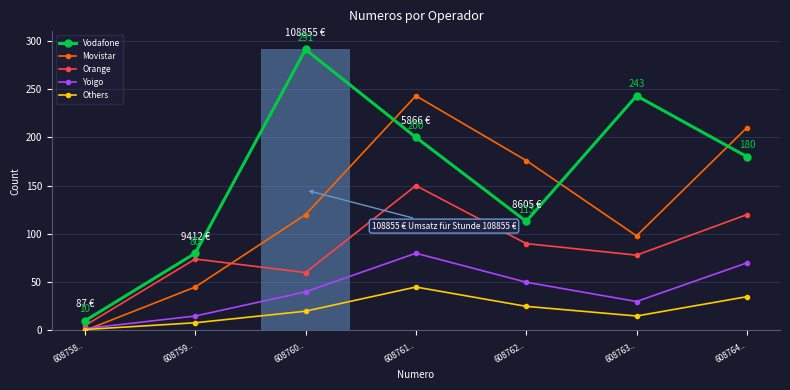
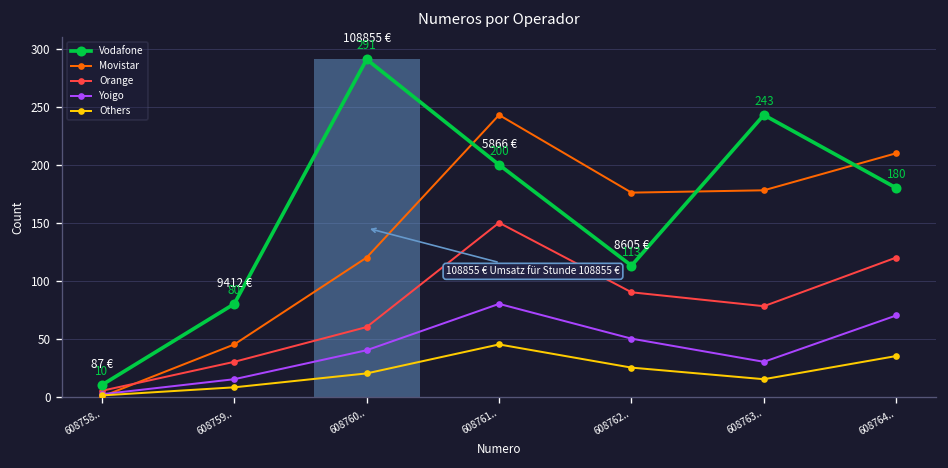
Orange, 608759..: 70 -> 30
Movistar, 608763..: 100 -> 180
